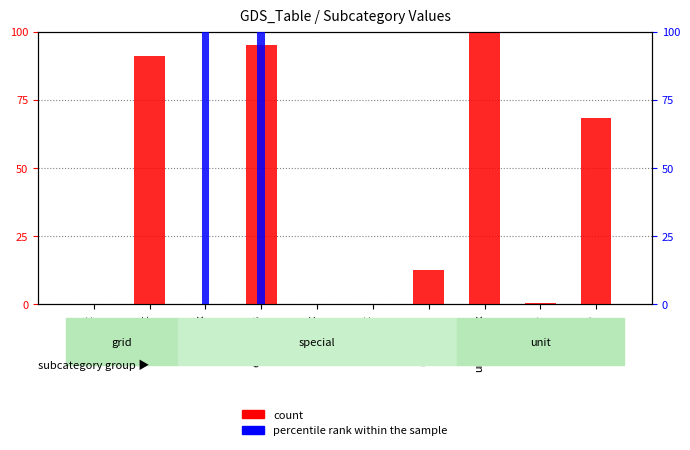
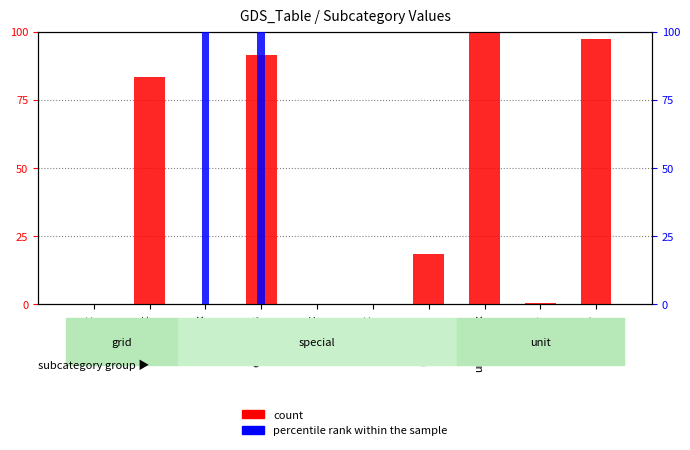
count, import: 91 -> 84
count, emissions: 95 -> 91
count, unused_a: 13 -> 19
count, size: 68 -> 97
